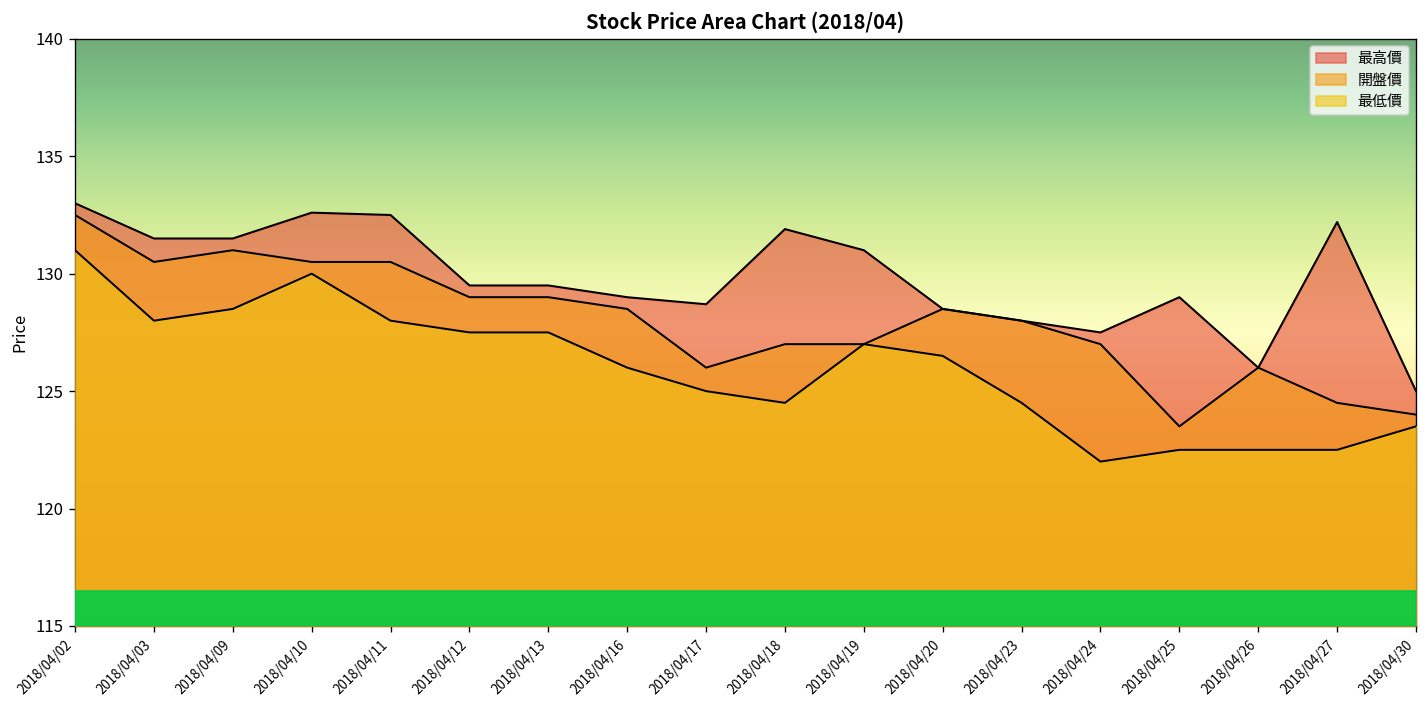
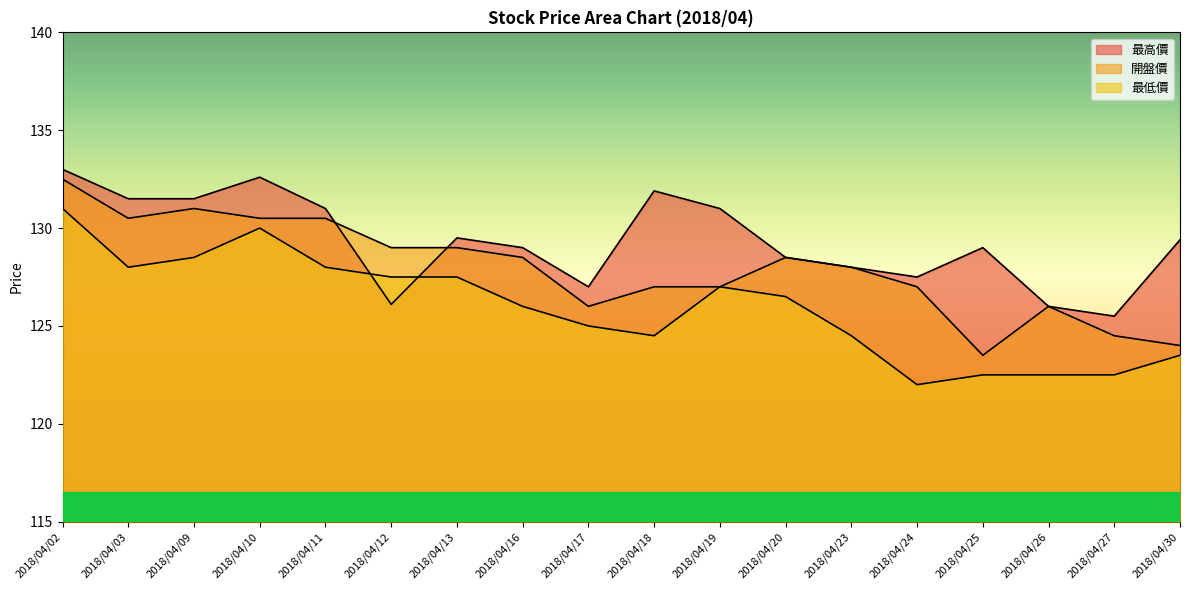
最高價, 2018/04/11: 132.5 -> 131.0
最高價, 2018/04/12: 129.5 -> 126.1
最高價, 2018/04/17: 128.7 -> 127.0
最高價, 2018/04/27: 132.2 -> 125.5
最高價, 2018/04/30: 125.0 -> 129.4
